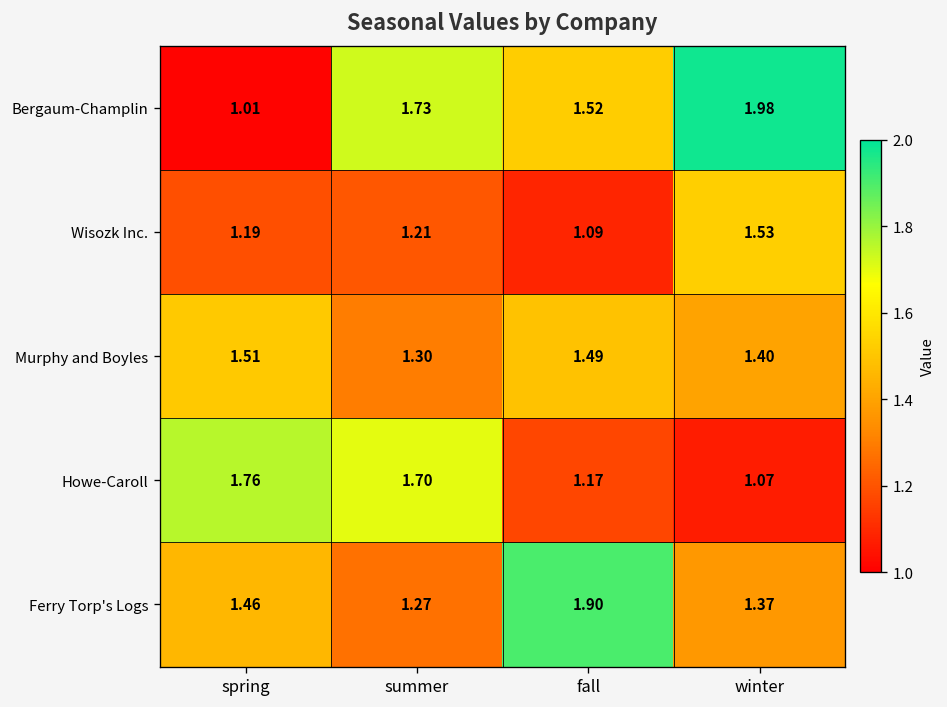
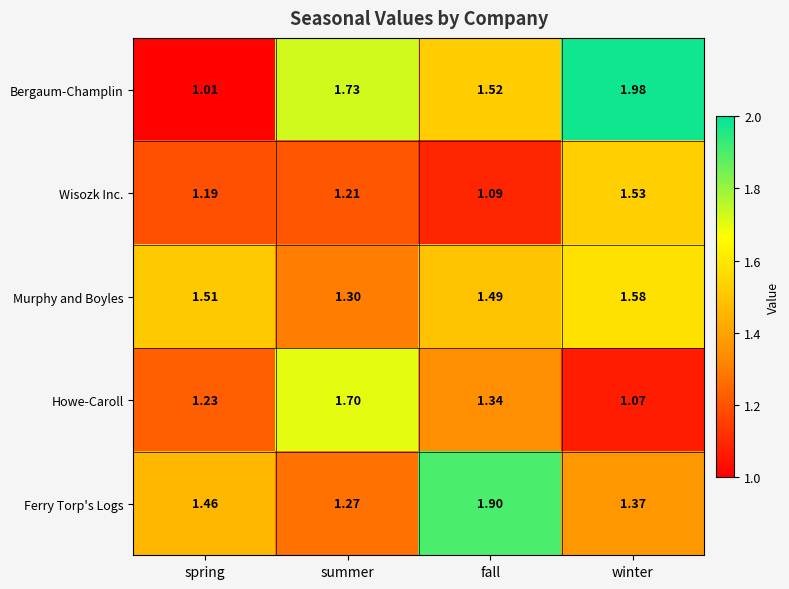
Murphy and Boyles, winter: 1.40 -> 1.58
Howe-Caroll, spring: 1.76 -> 1.23
Howe-Caroll, fall: 1.17 -> 1.34
